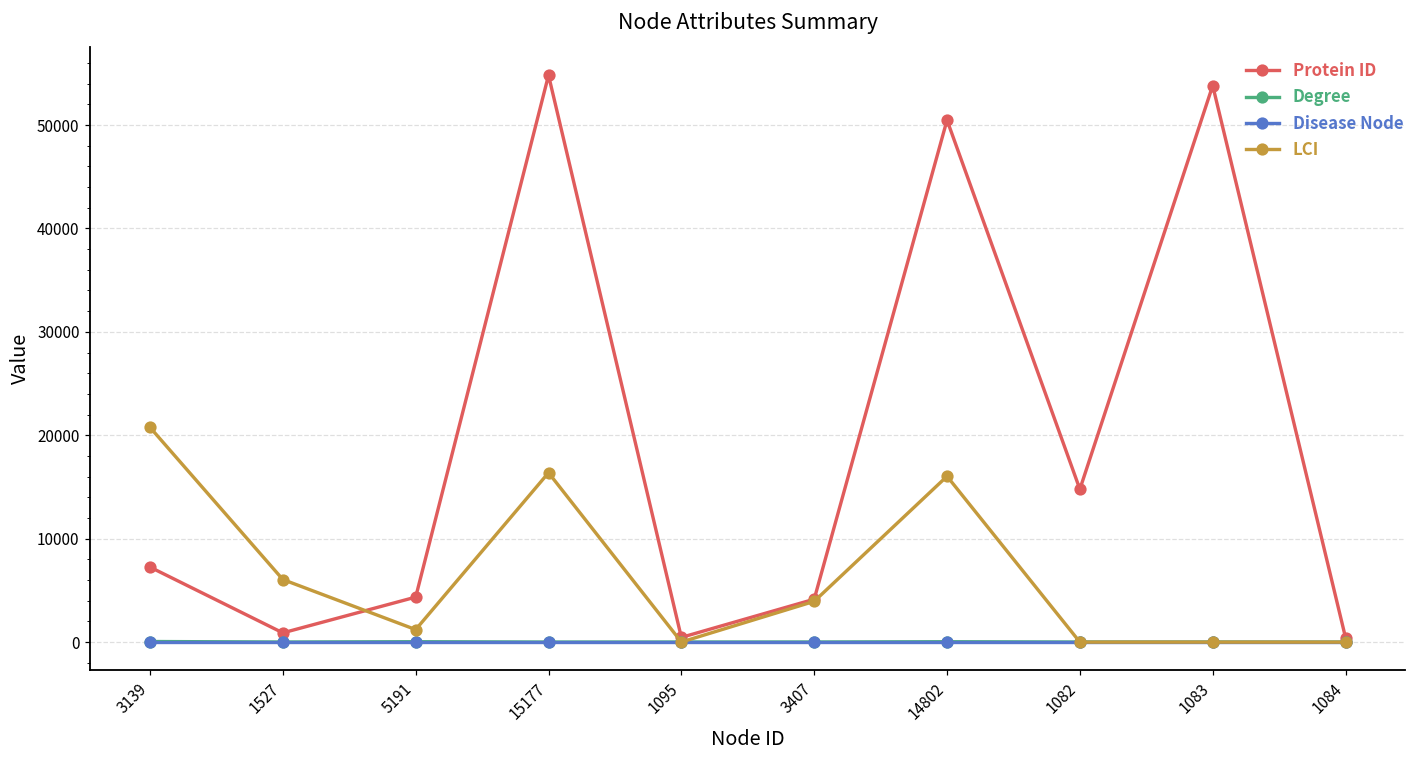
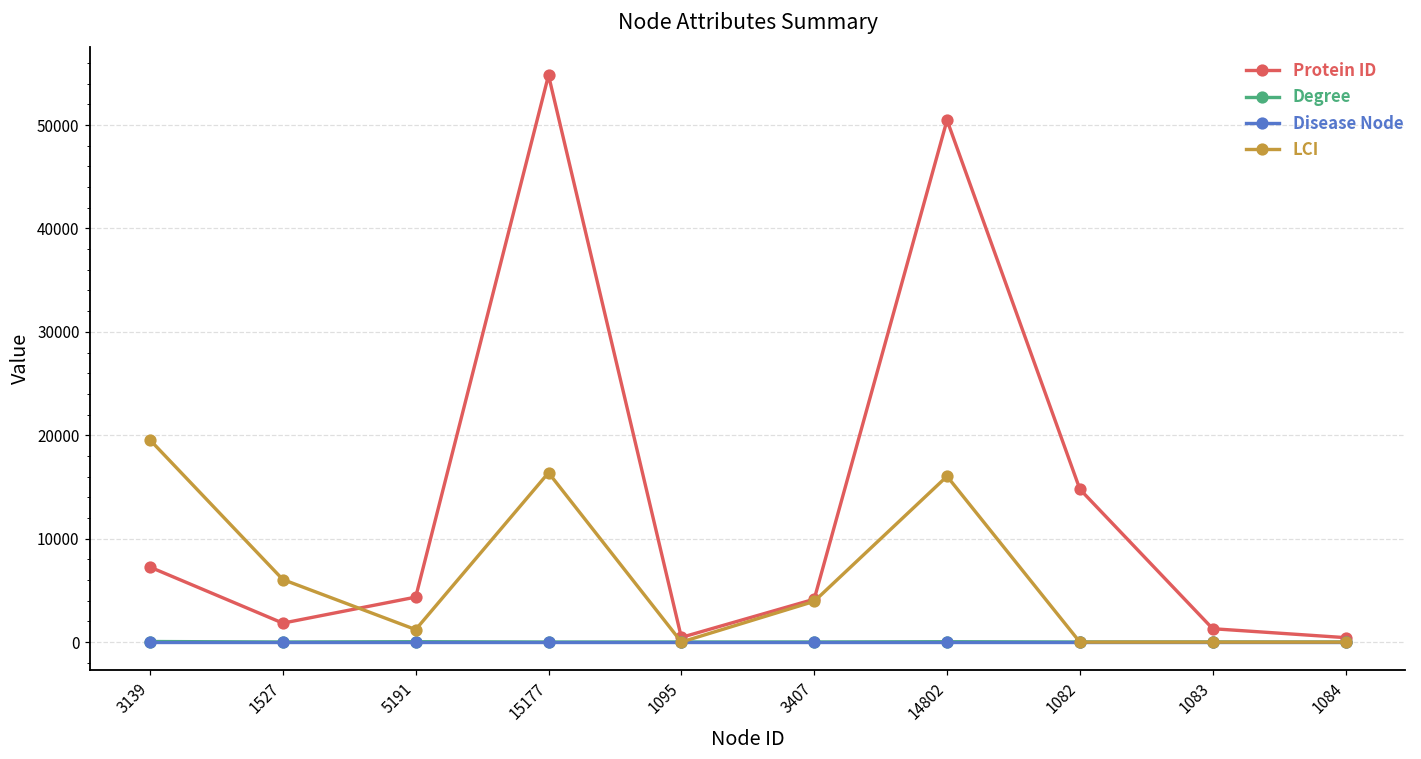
LCI, 3139: 21000 -> 20000
Protein ID, 1527: 1000 -> 2000
Protein ID, 1083: 54000 -> 1000
